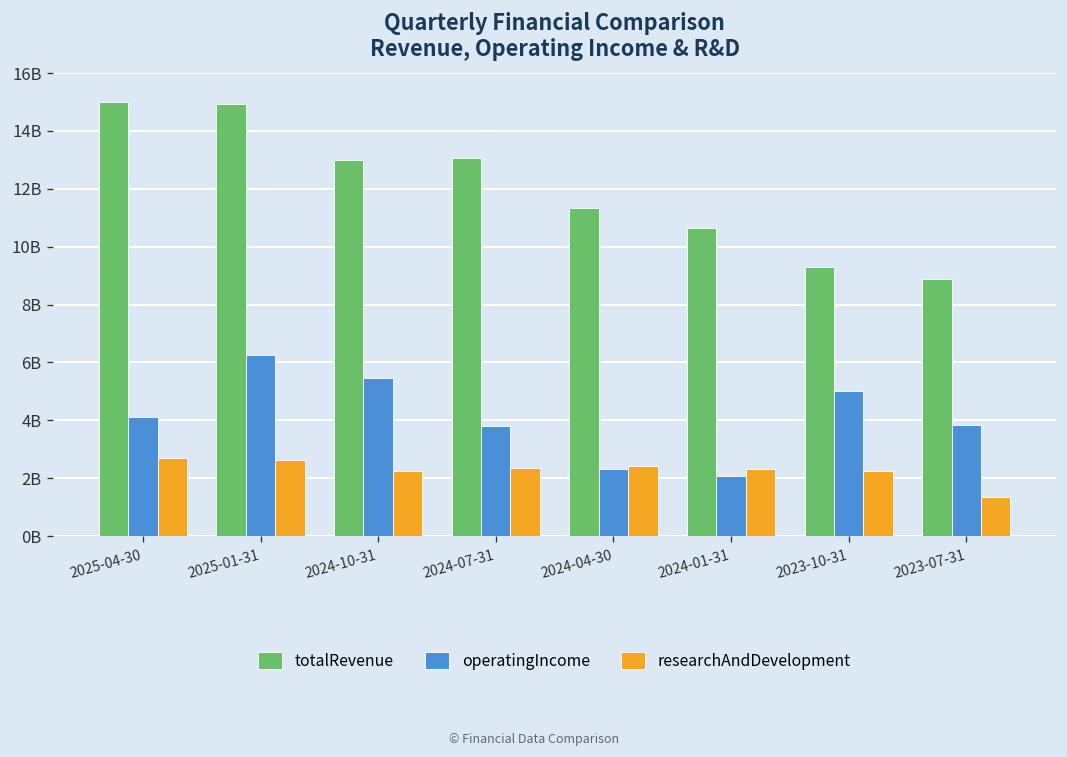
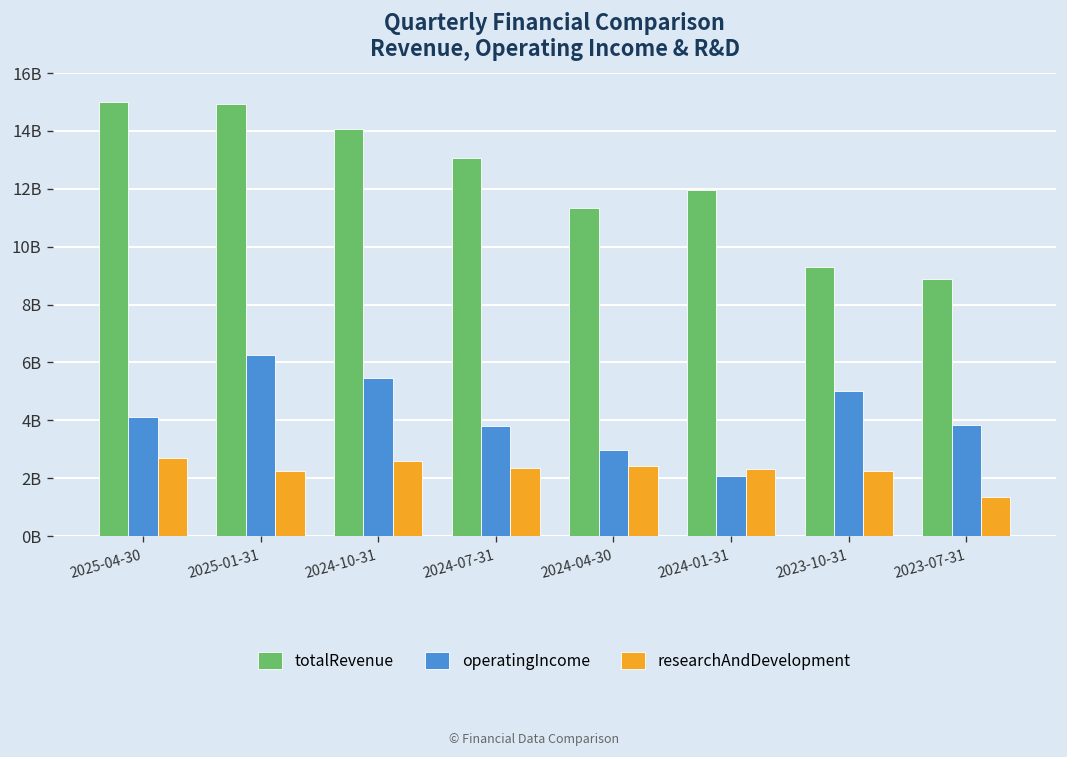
researchAndDevelopment, 2025-01-31: 2600000000 -> 2300000000
totalRevenue, 2024-10-31: 13000000000 -> 14100000000
researchAndDevelopment, 2024-10-31: 2200000000 -> 2600000000
operatingIncome, 2024-04-30: 2300000000 -> 3000000000
totalRevenue, 2024-01-31: 10600000000 -> 12000000000
